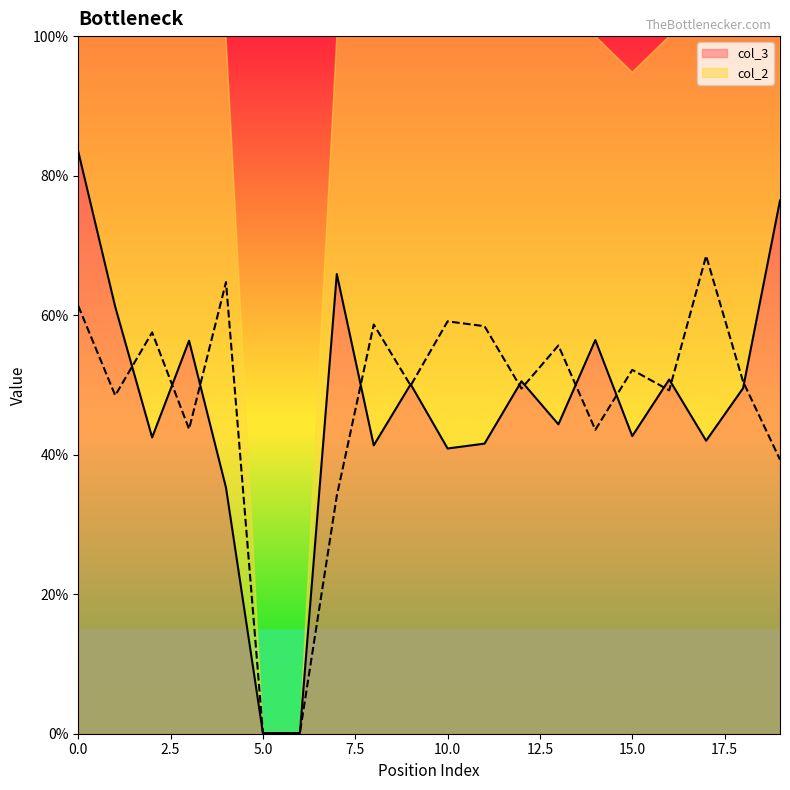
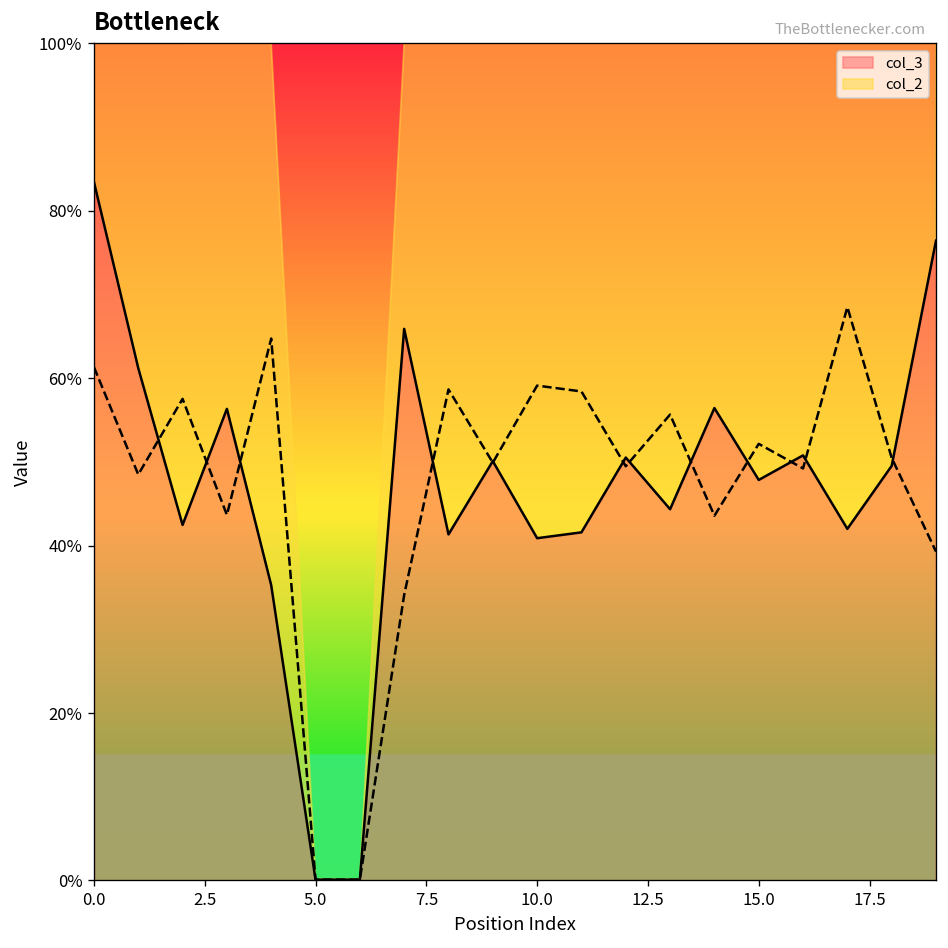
col_3, 15.0: 43% -> 48%
